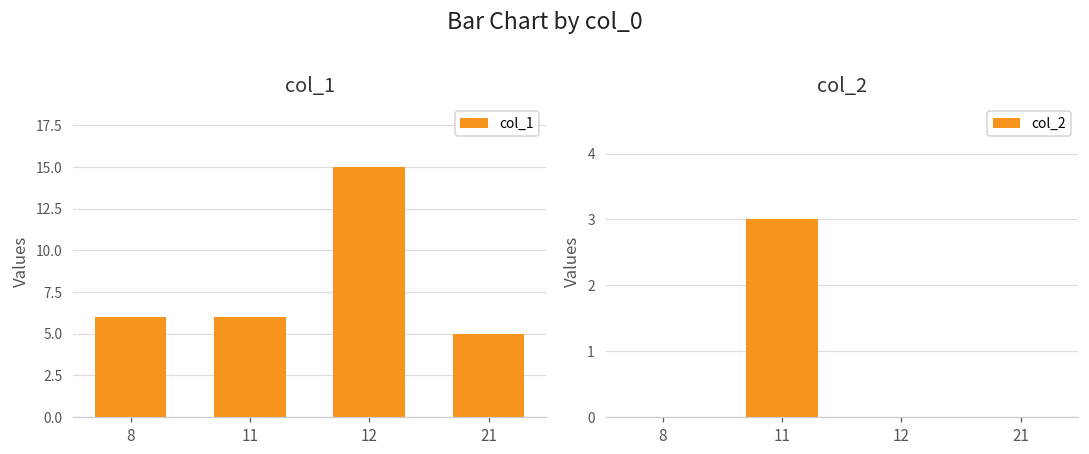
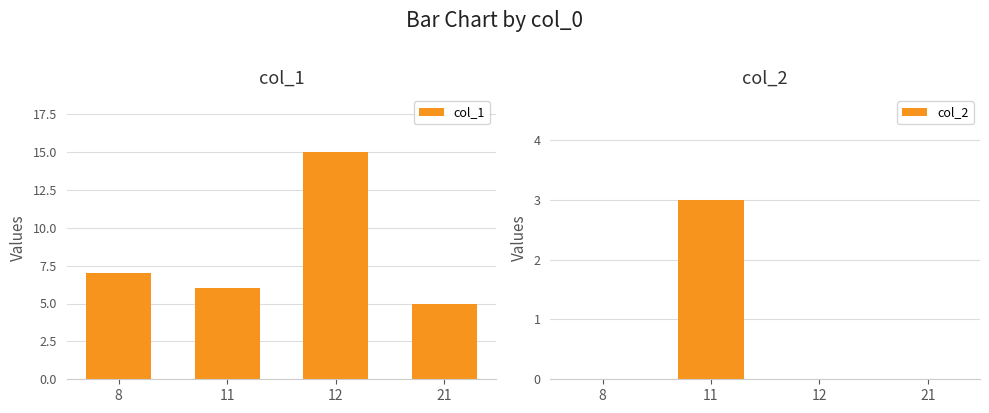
col_1, 8: 6 -> 7
